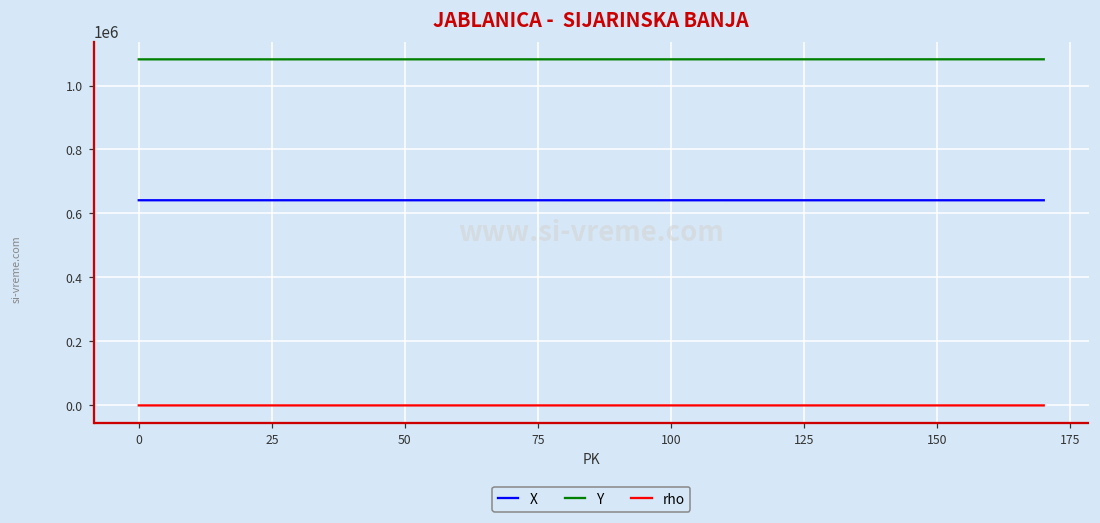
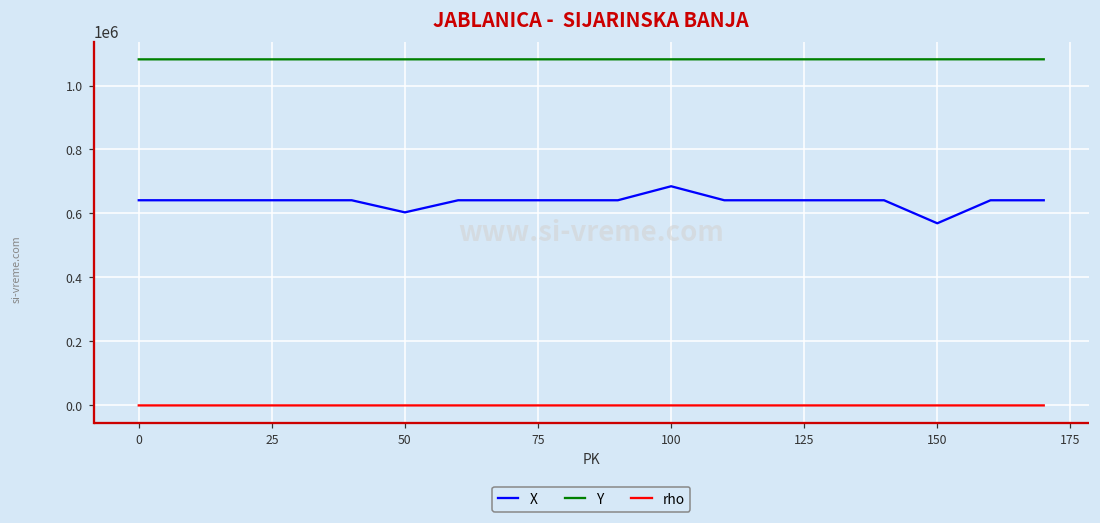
X, 50: 640000 -> 600000
X, 100: 640000 -> 690000
X, 150: 640000 -> 570000
